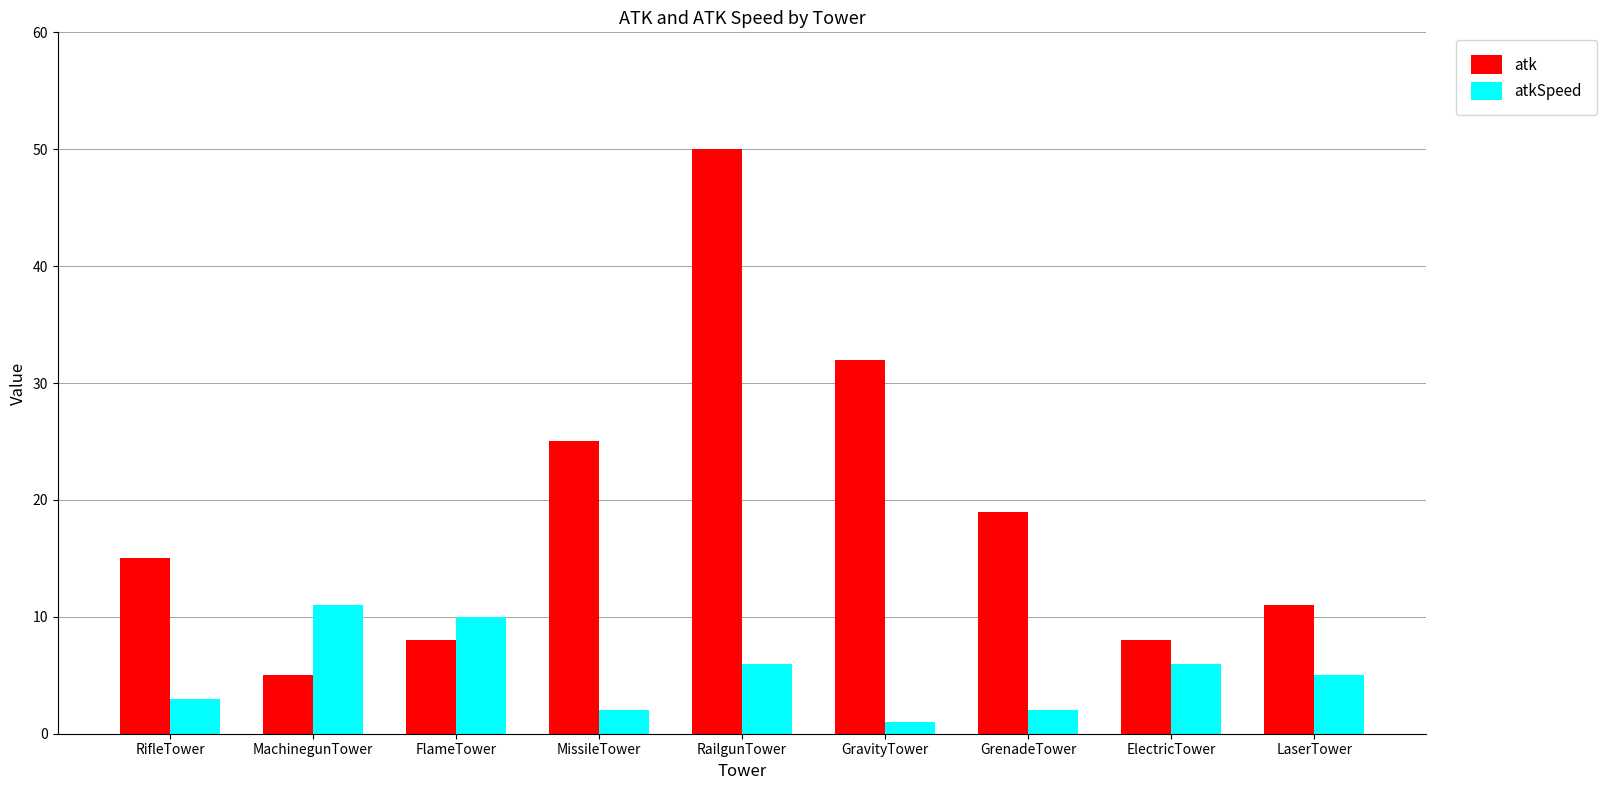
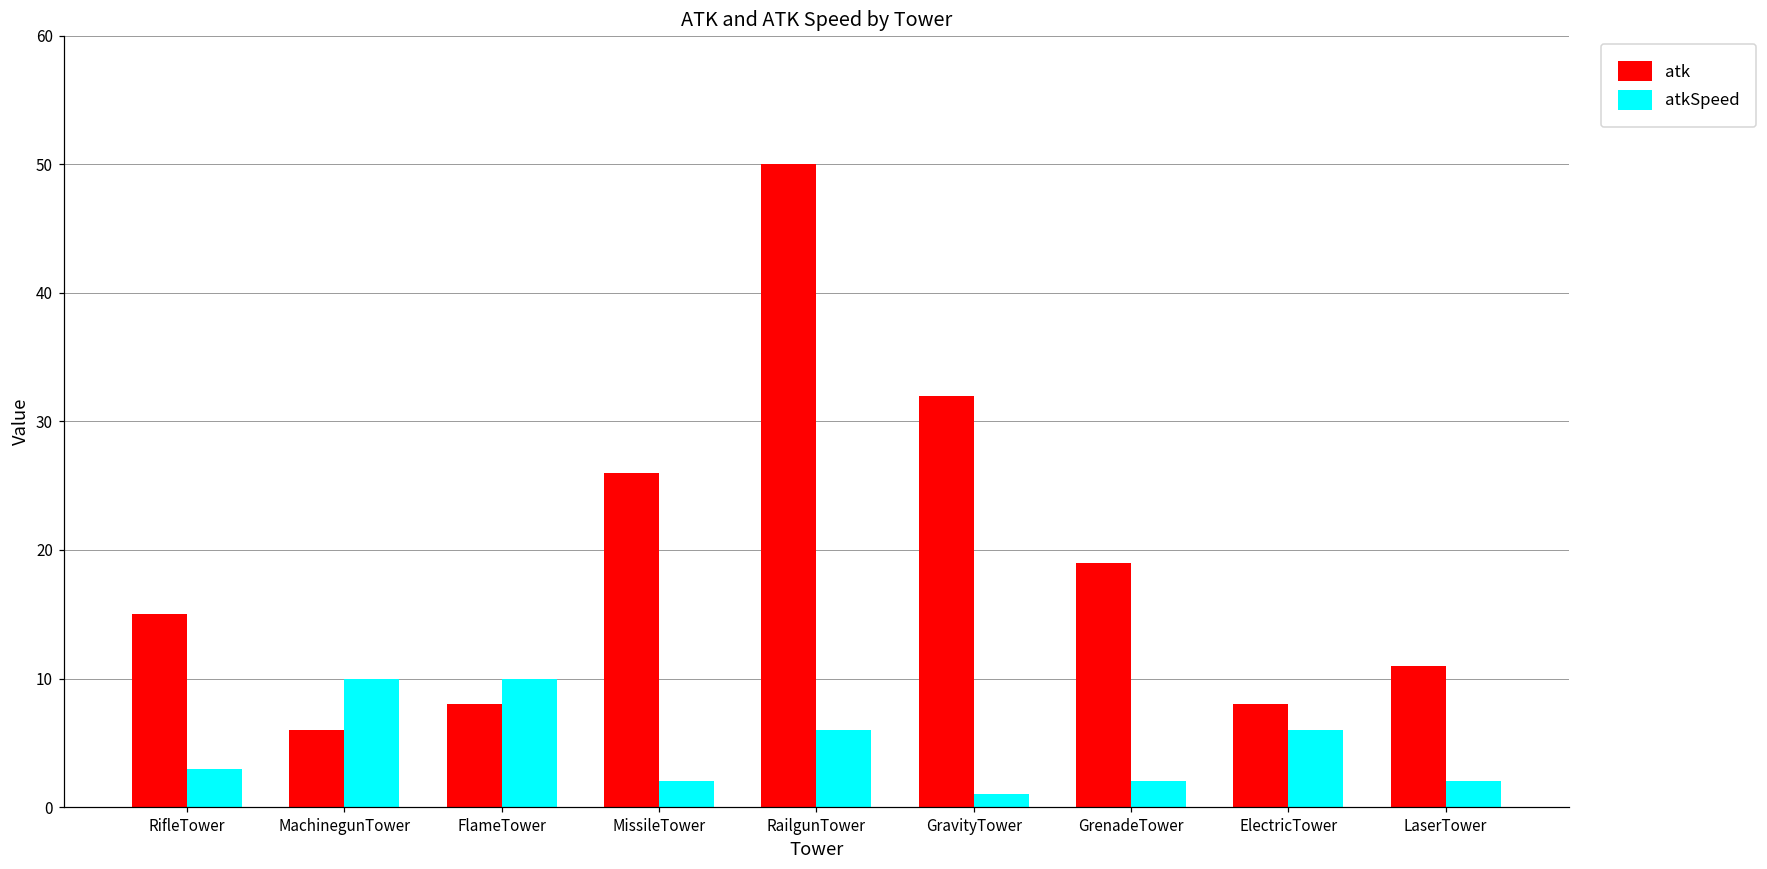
atk, MachinegunTower: 5 -> 6
atkSpeed, MachinegunTower: 11 -> 10
atk, MissileTower: 25 -> 26
atkSpeed, LaserTower: 5 -> 2
